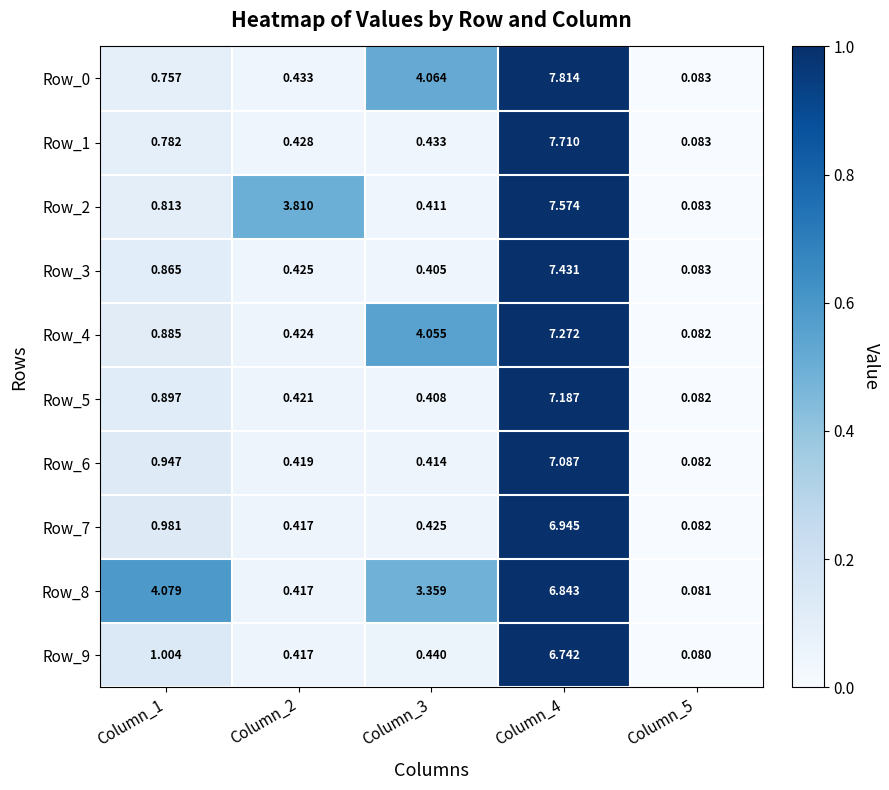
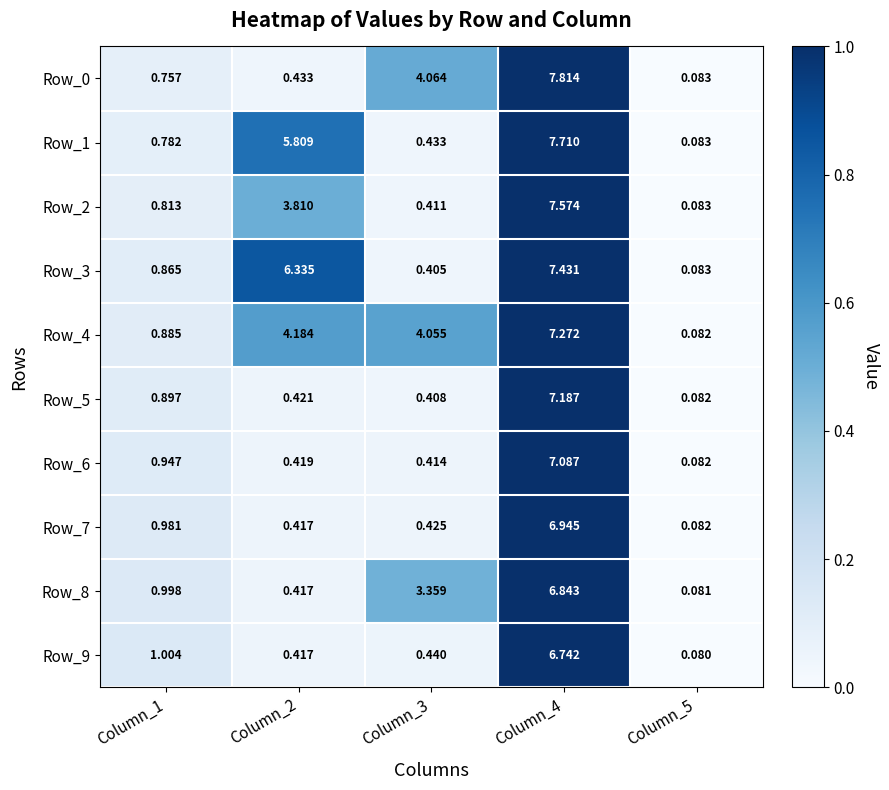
Row_1, Column_2: 0.428 -> 5.809
Row_3, Column_2: 0.425 -> 6.335
Row_4, Column_2: 0.424 -> 4.184
Row_8, Column_1: 4.079 -> 0.998
